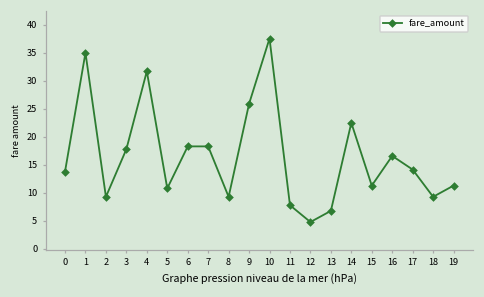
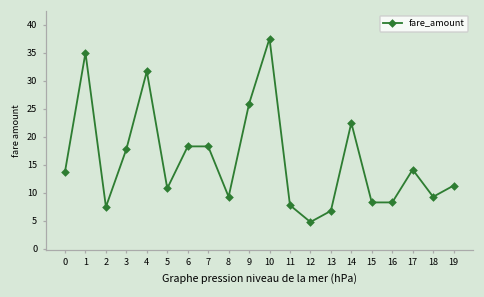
2: 9 -> 8
15: 11 -> 8
16: 17 -> 8
